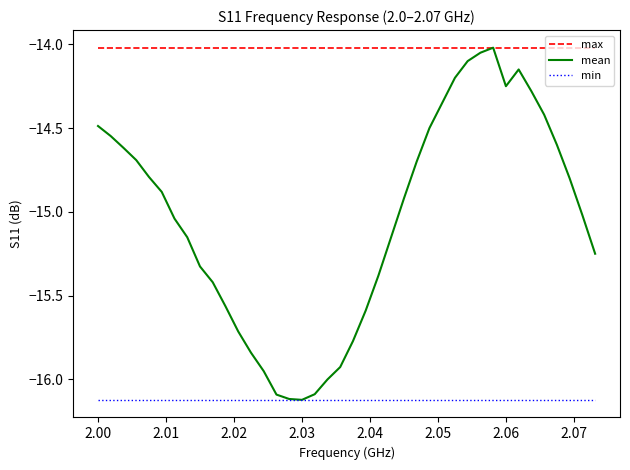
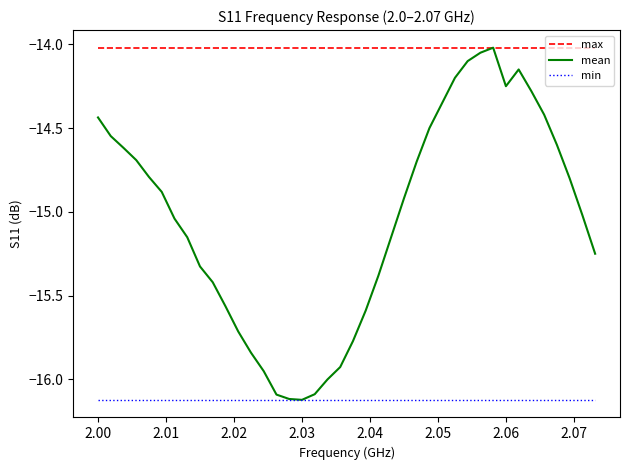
mean, 2.00: -14.49 -> -14.44
